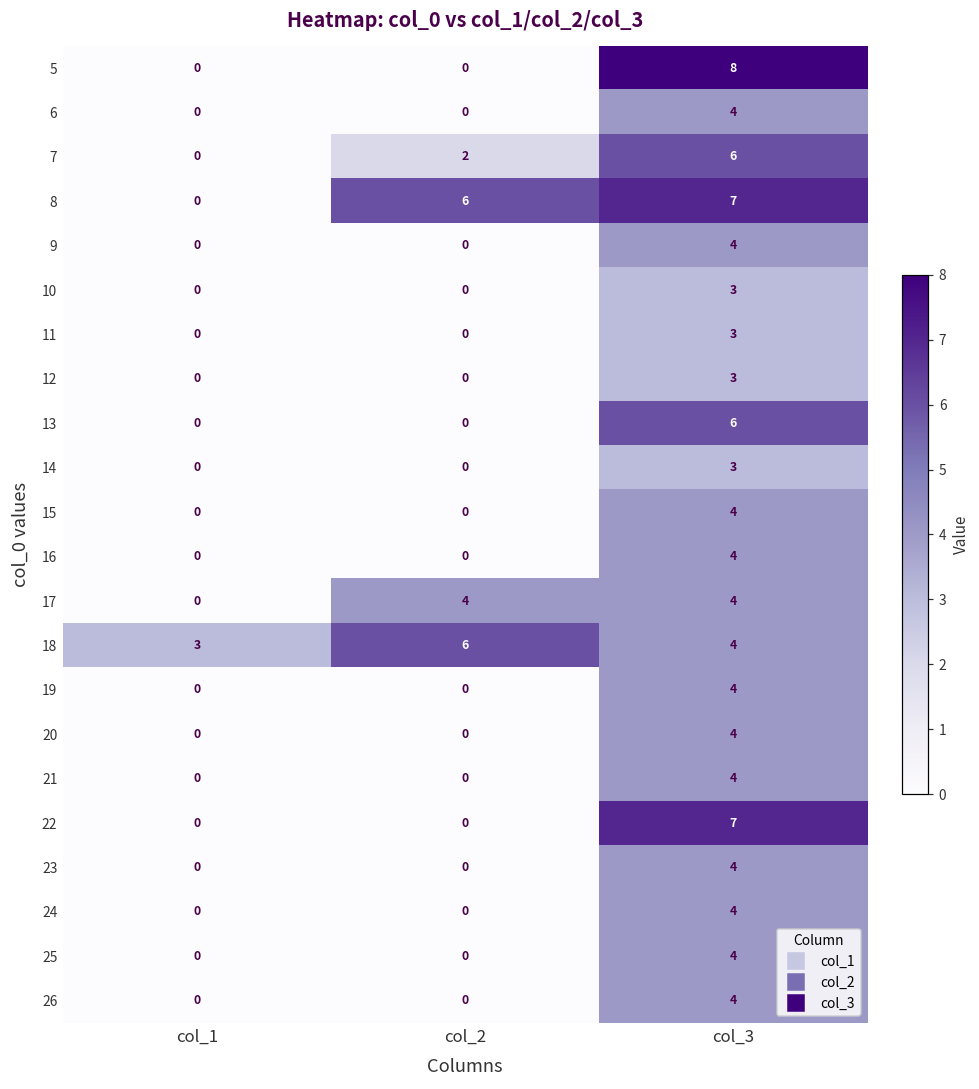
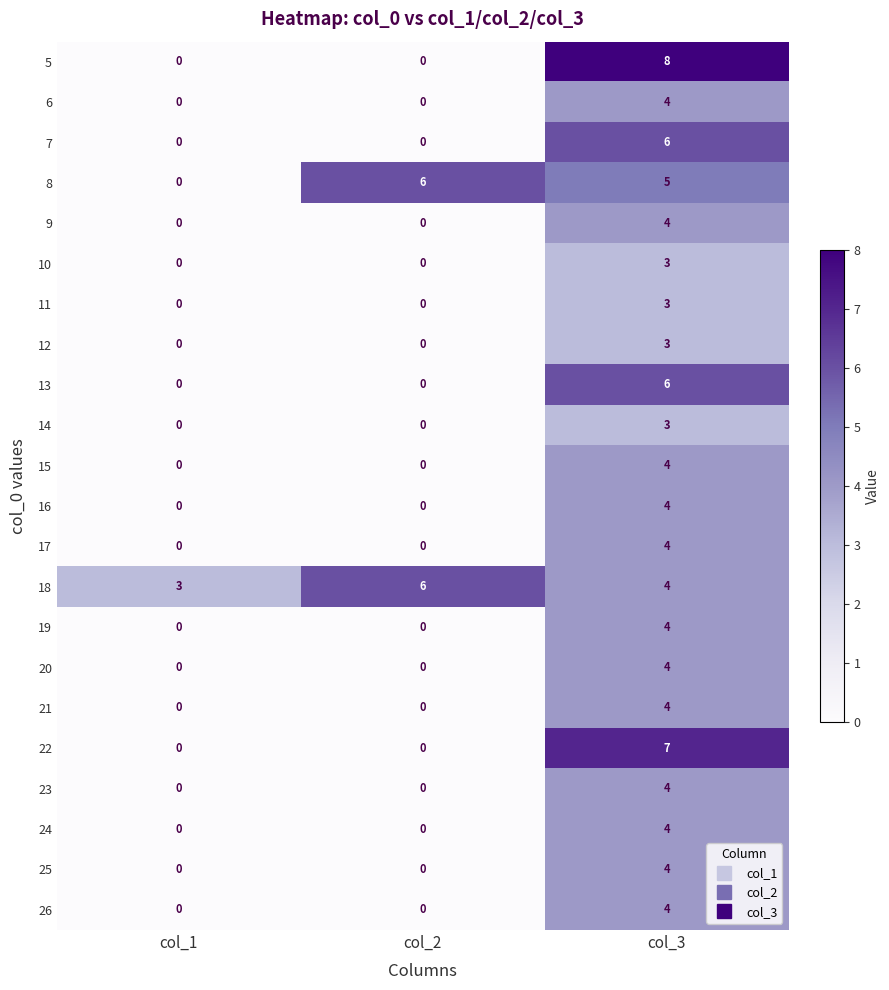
7, col_2: 2 -> 0
8, col_3: 7 -> 5
17, col_2: 4 -> 0
